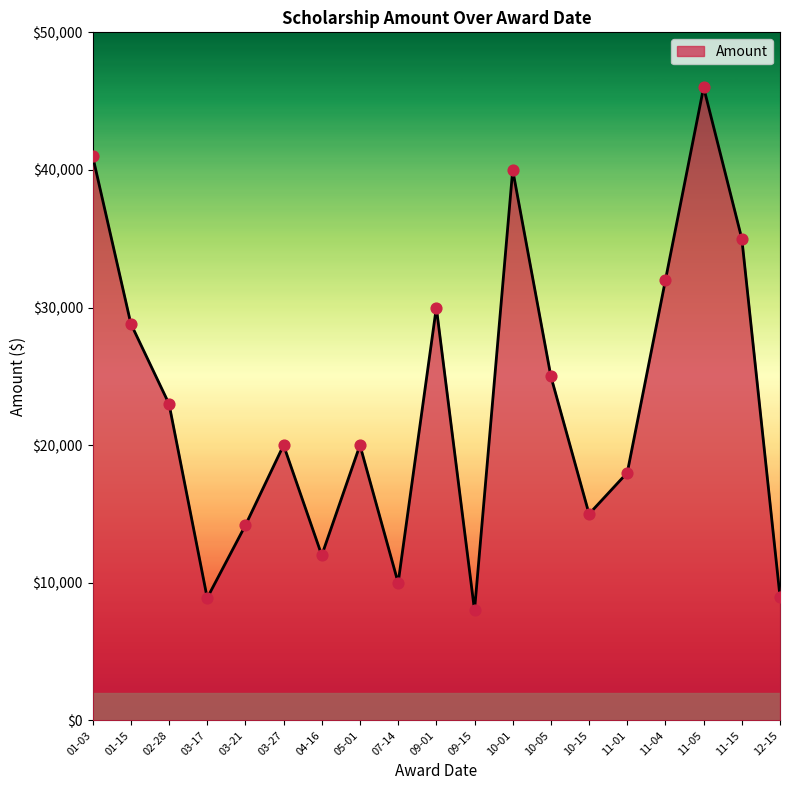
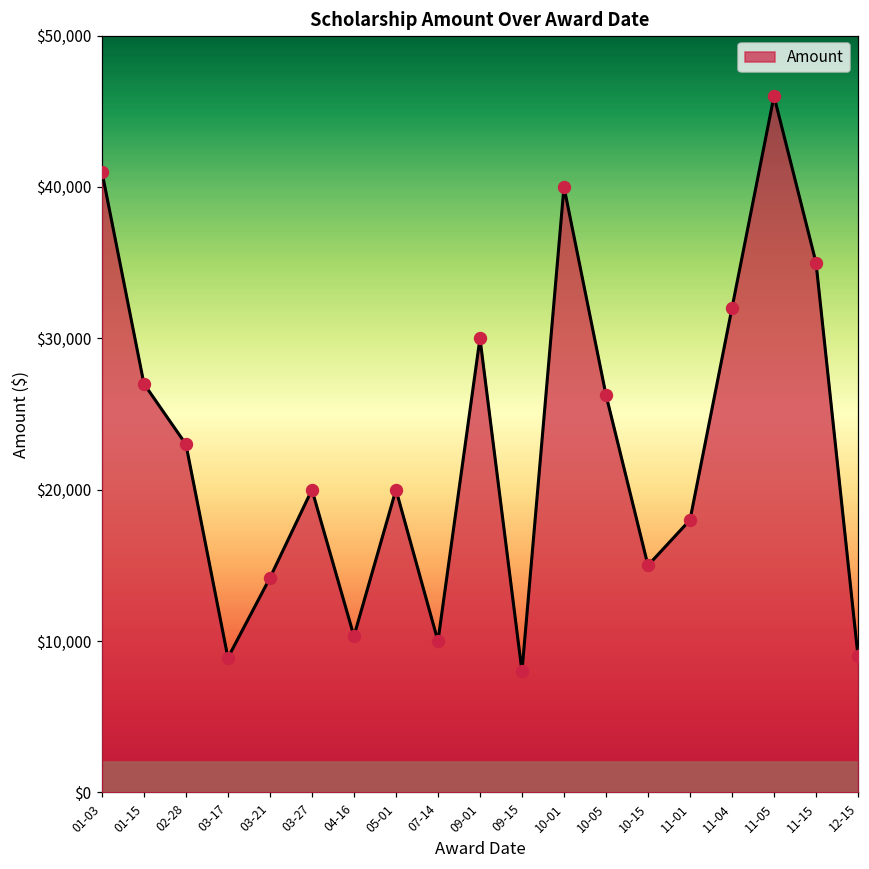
01-15: $28,800 -> $27,000
04-16: $12,000 -> $10,300
10-05: $25,000 -> $26,300
